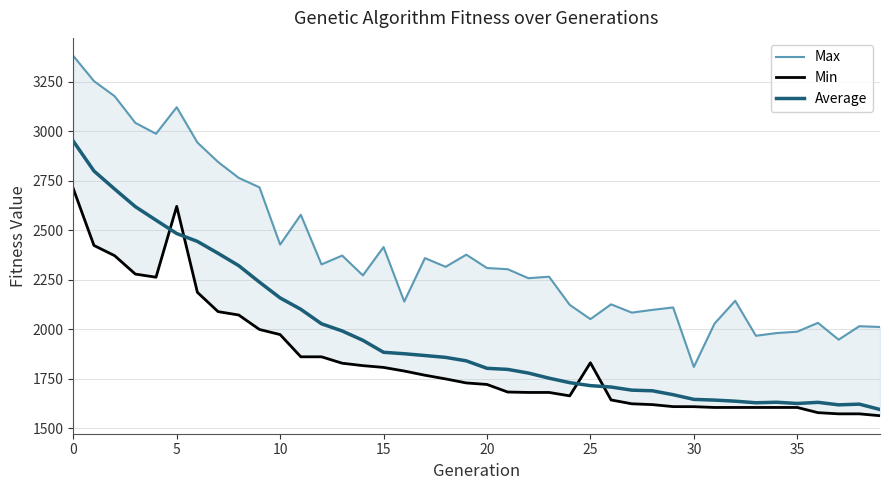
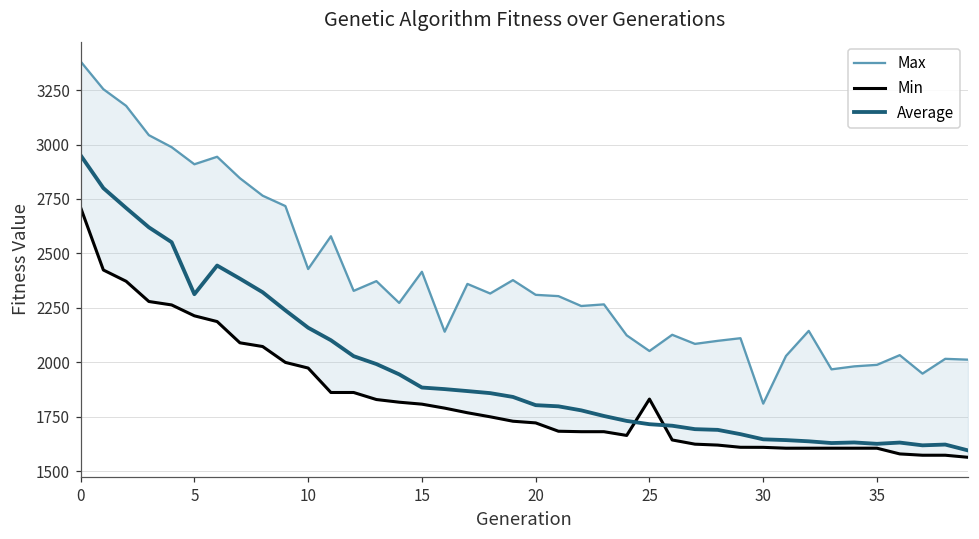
Max, 5: 3120 -> 2910
Min, 5: 2620 -> 2210
Average, 5: 2480 -> 2310
